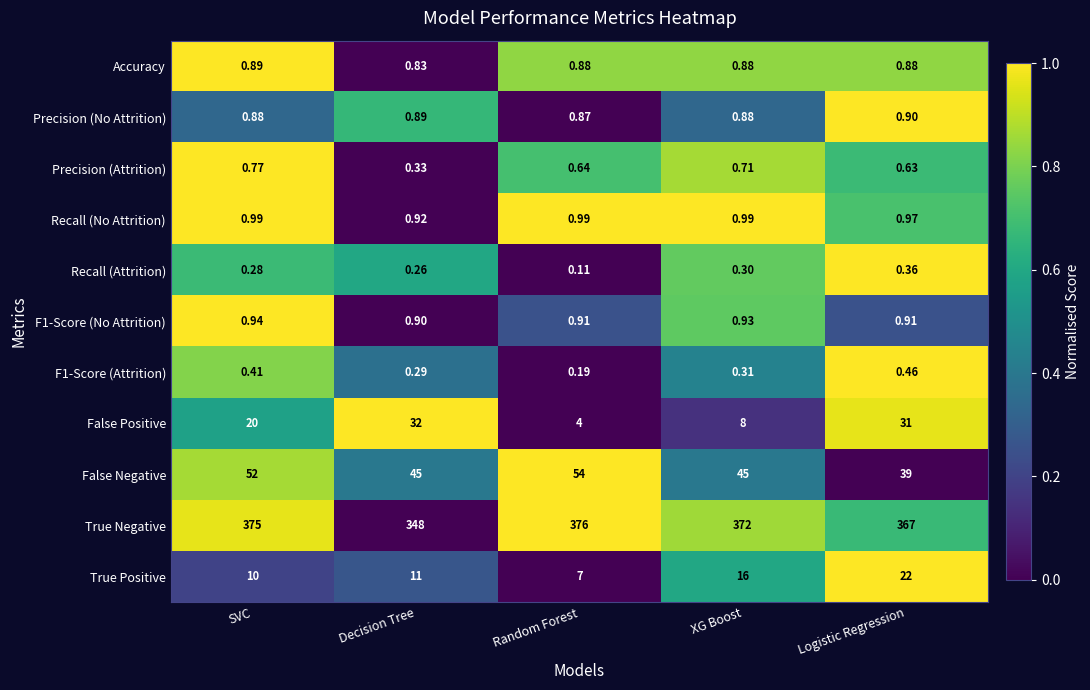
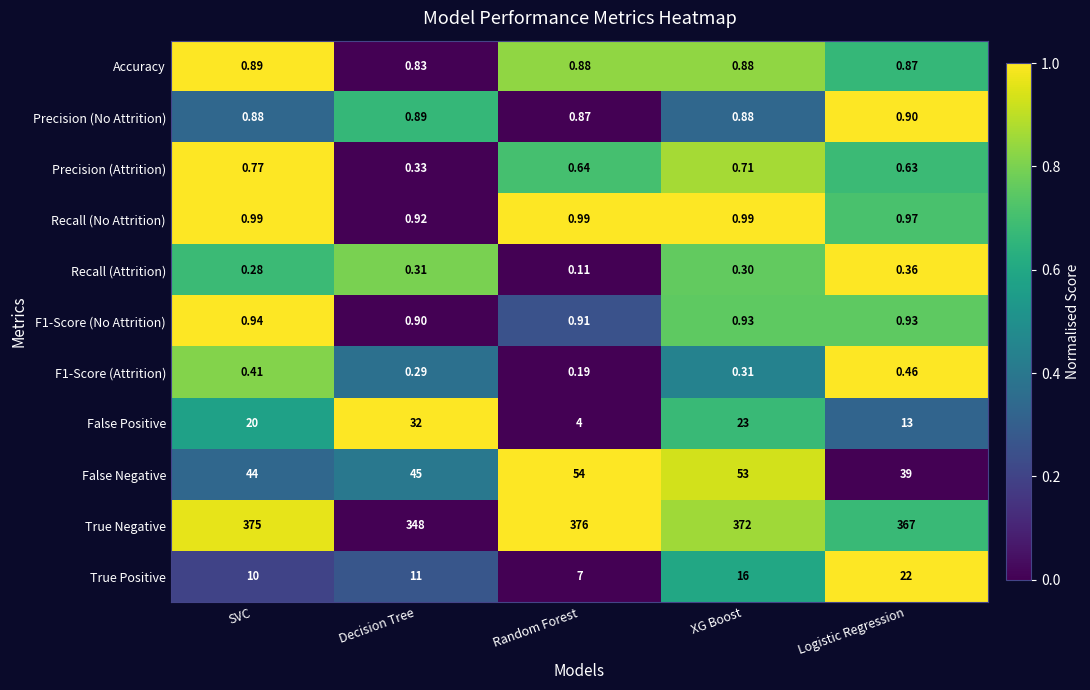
Accuracy, Logistic Regression: 0.88 -> 0.87
Recall (Attrition), Decision Tree: 0.26 -> 0.31
F1-Score (No Attrition), Logistic Regression: 0.91 -> 0.93
False Positive, XG Boost: 8 -> 23
False Positive, Logistic Regression: 31 -> 13
False Negative, SVC: 52 -> 44
False Negative, XG Boost: 45 -> 53
